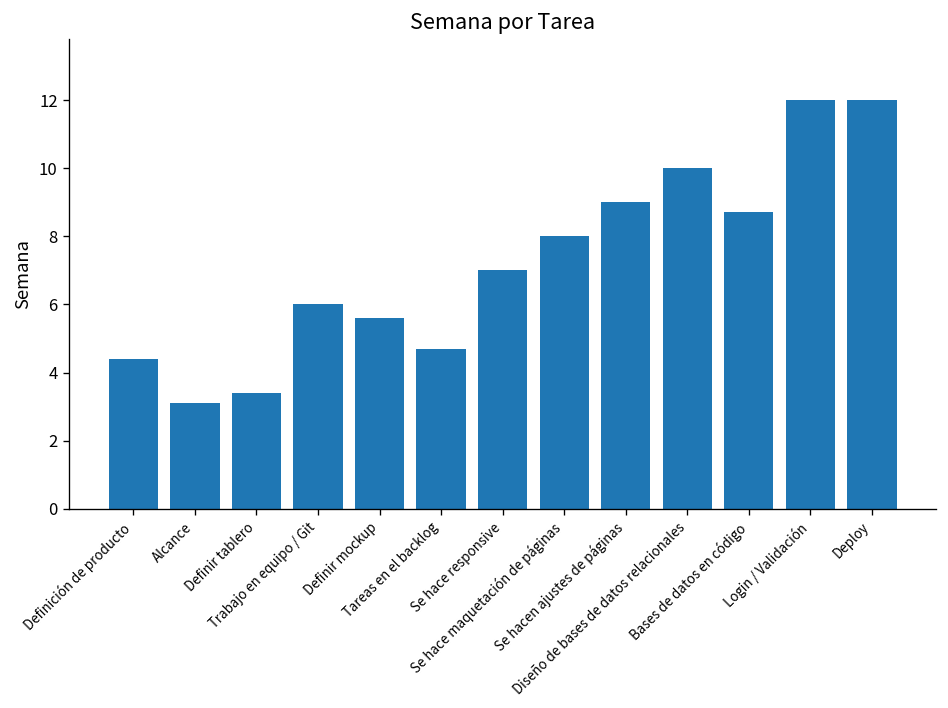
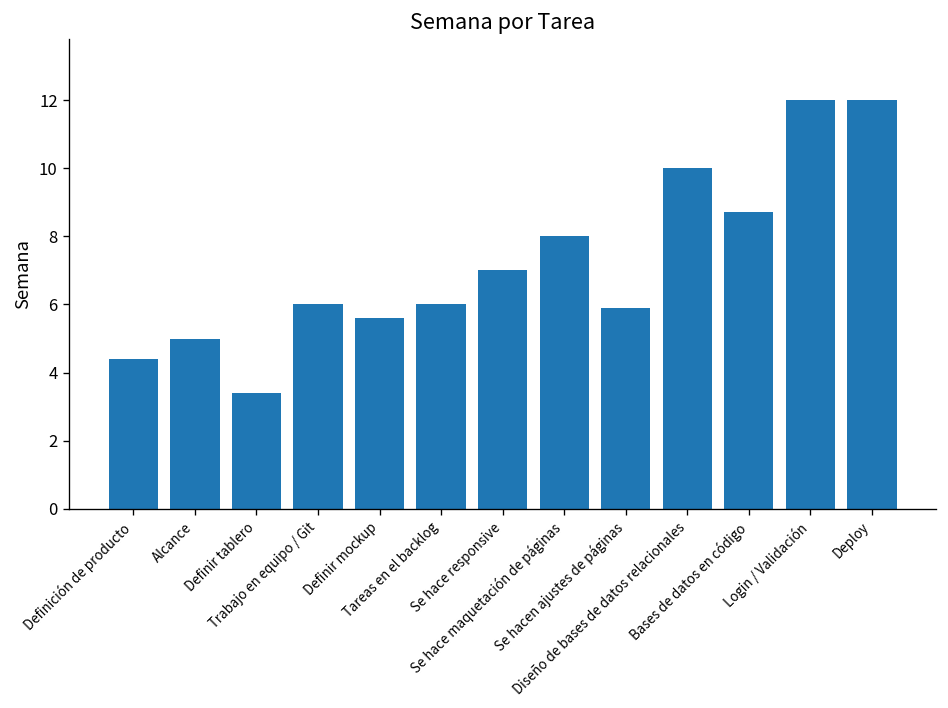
Alcance: 3.1 -> 5.0
Tareas en el backlog: 4.7 -> 6.0
Se hacen ajustes de páginas: 9.0 -> 5.9
